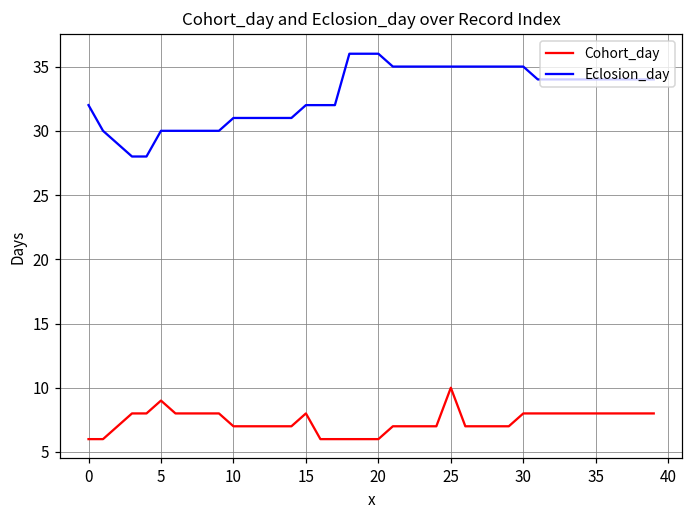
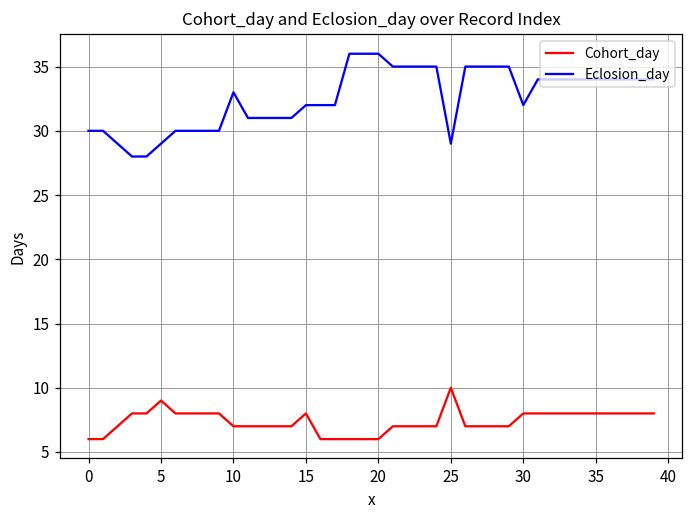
Eclosion_day, 0: 32 -> 30
Eclosion_day, 5: 30 -> 29
Eclosion_day, 10: 31 -> 33
Eclosion_day, 25: 35 -> 29
Eclosion_day, 30: 35 -> 32
